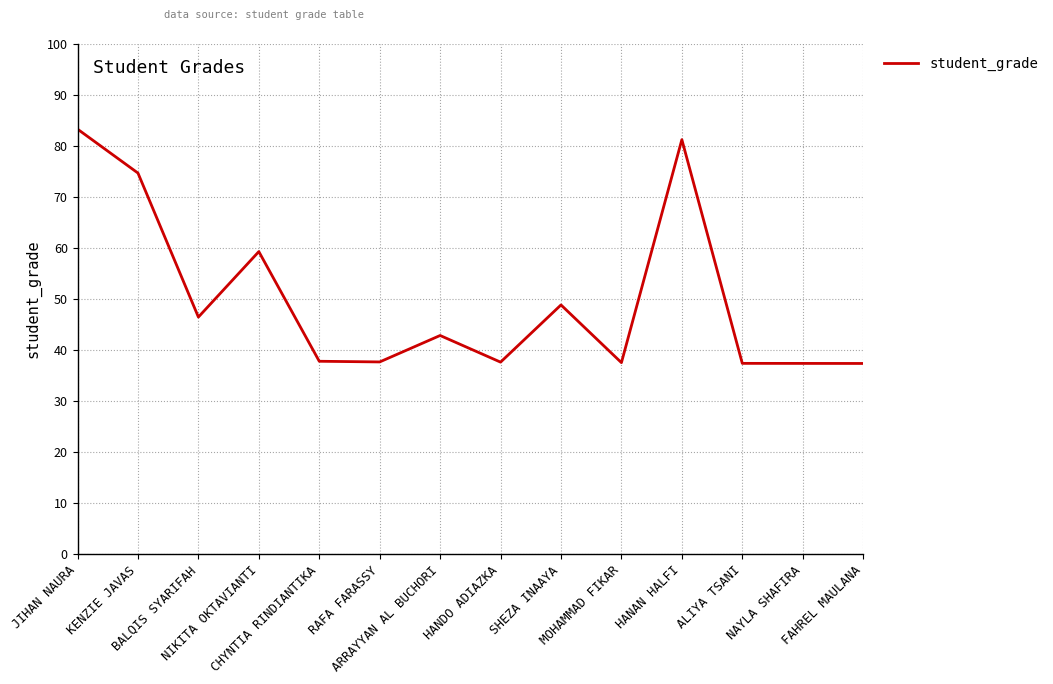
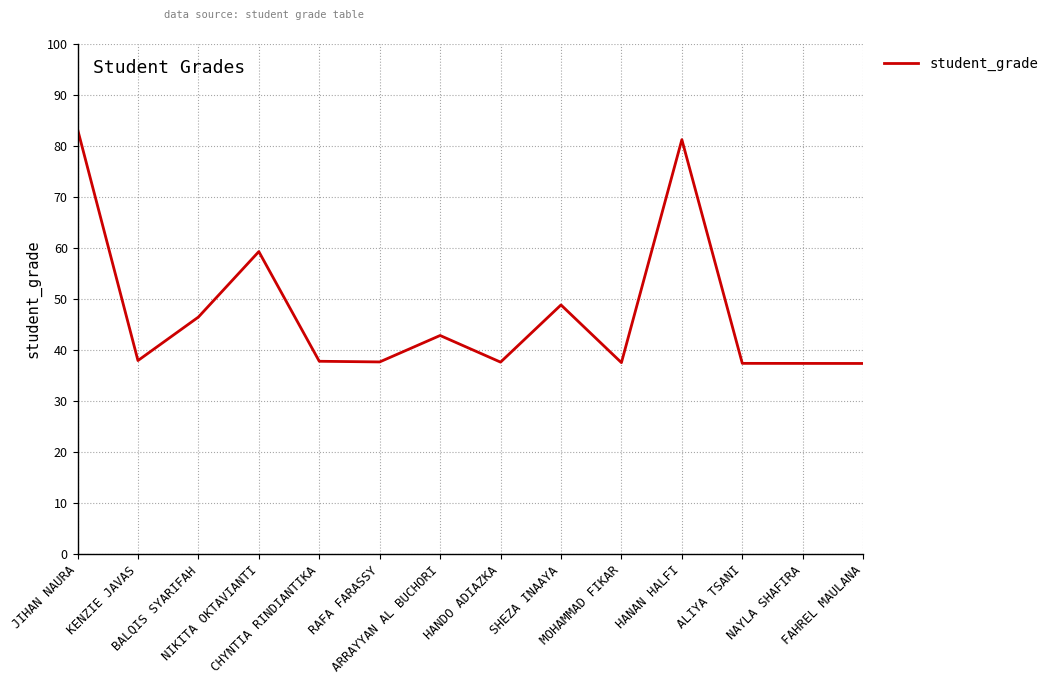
KENZIE JAVAS: 75 -> 38
